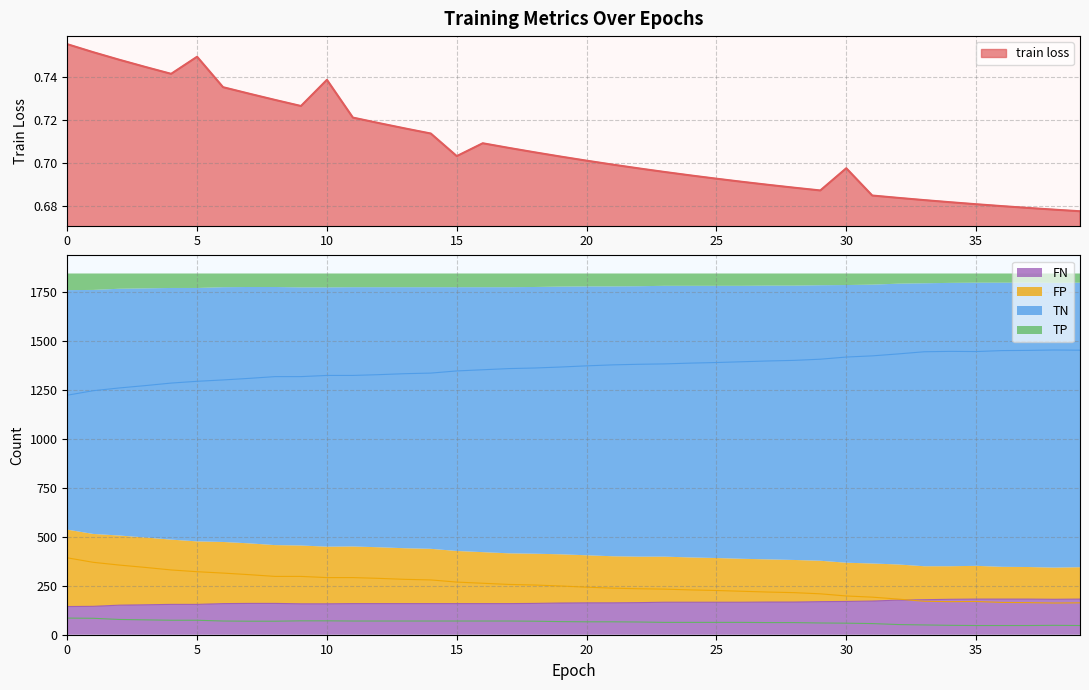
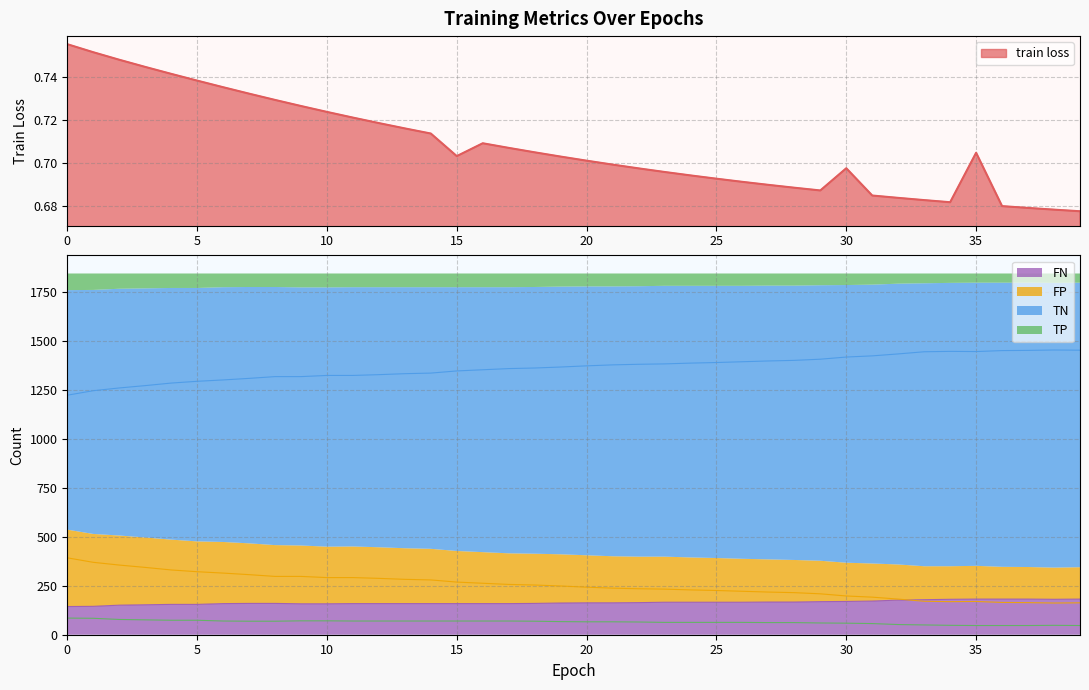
Training Metrics Over Epochs, 5: 0.749 -> 0.738
Training Metrics Over Epochs, 10: 0.739 -> 0.724
Training Metrics Over Epochs, 35: 0.681 -> 0.705
